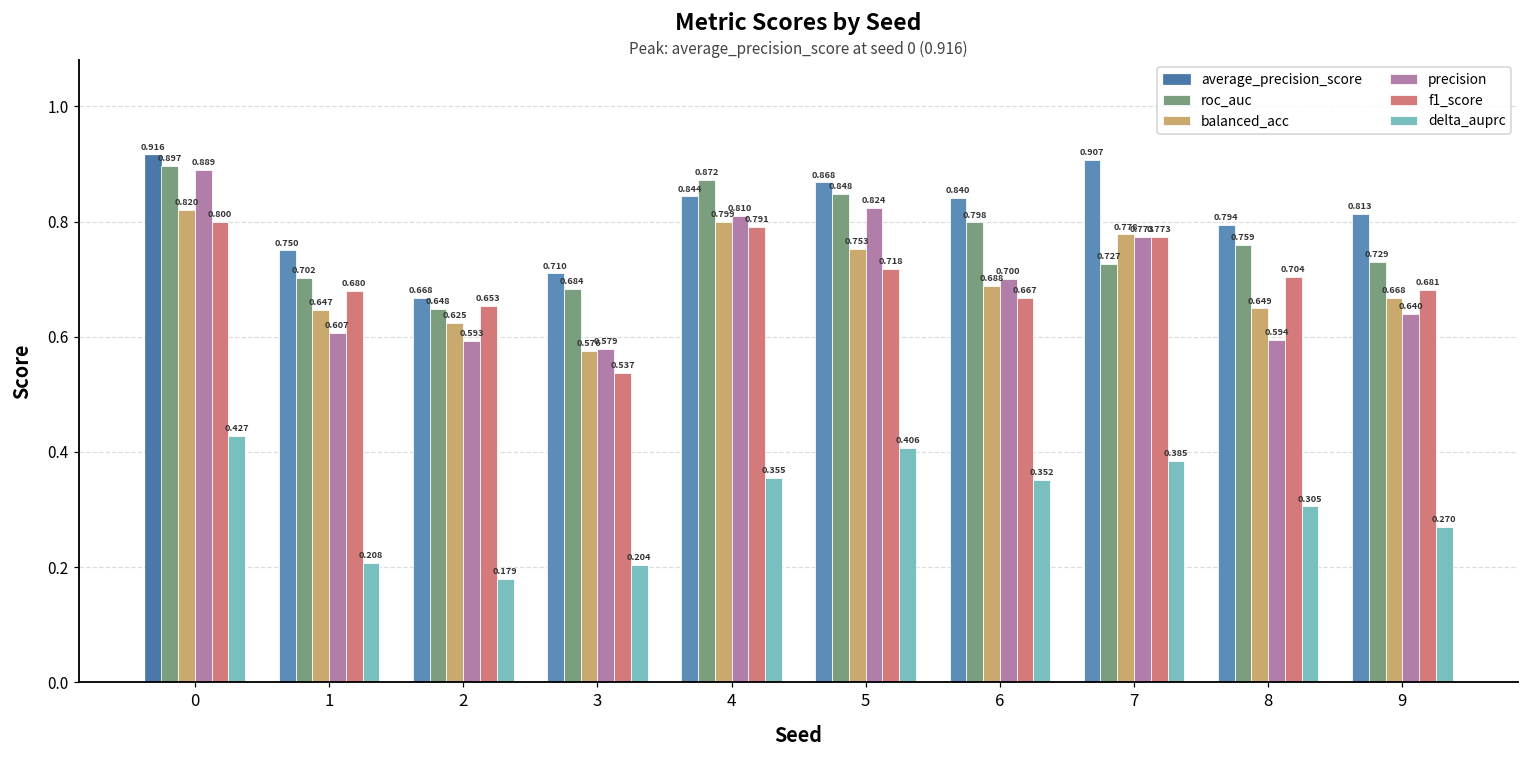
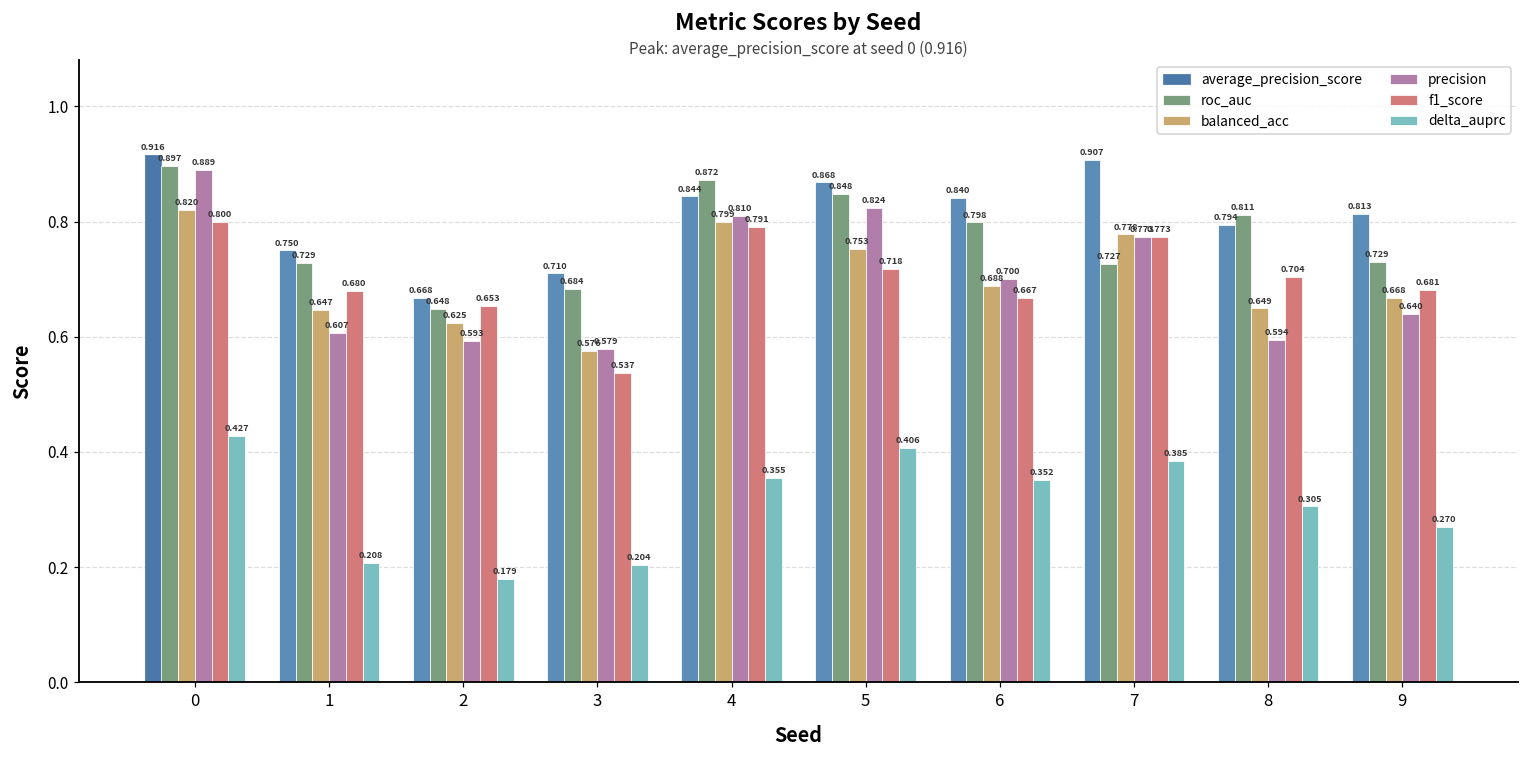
roc_auc, 1: 0.702 -> 0.729
roc_auc, 8: 0.759 -> 0.811
